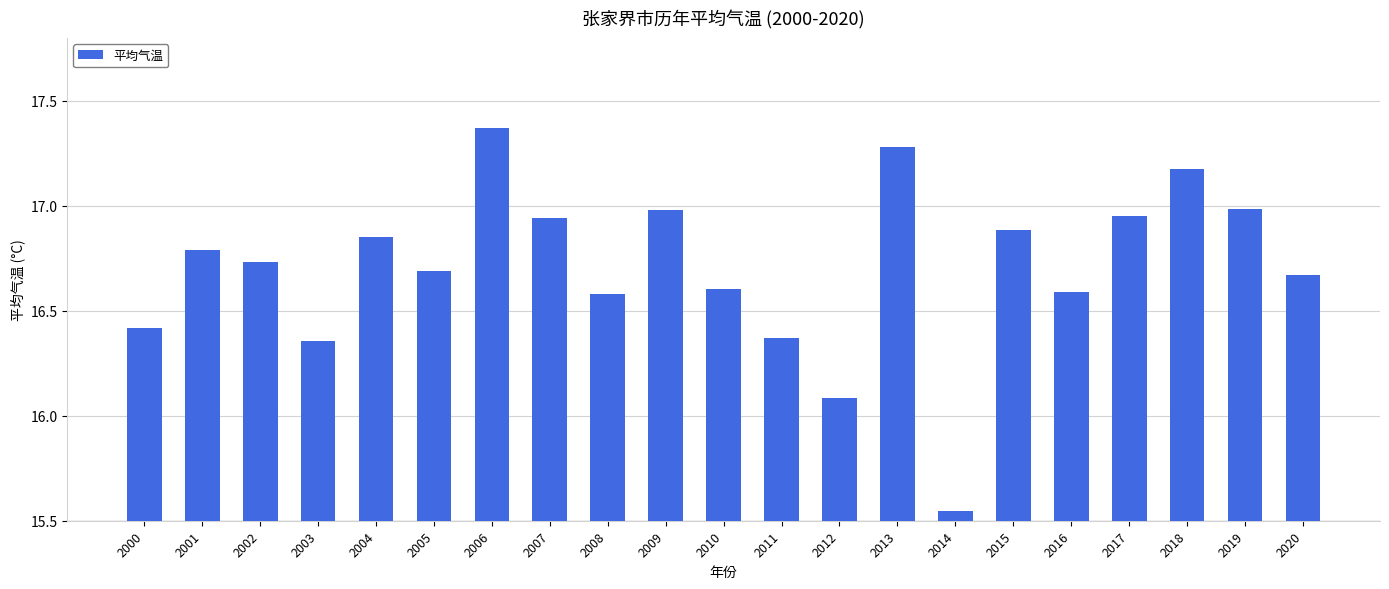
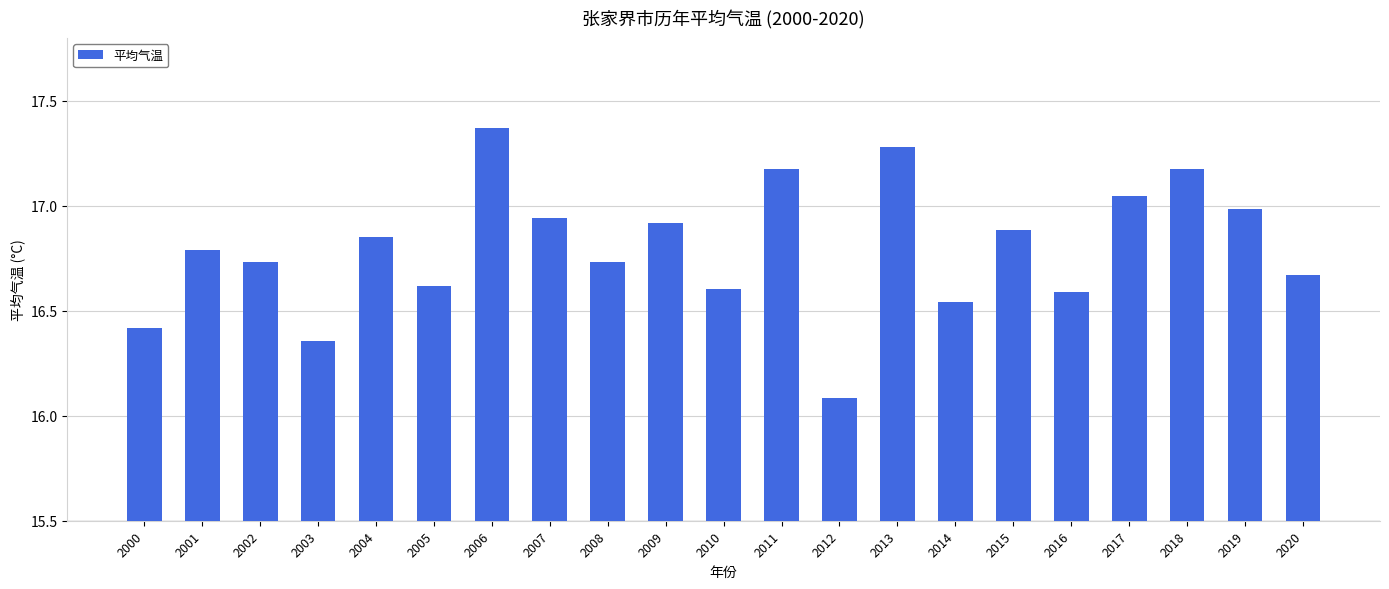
2005: 16.69 -> 16.62
2008: 16.58 -> 16.73
2009: 16.98 -> 16.92
2011: 16.37 -> 17.18
2014: 15.55 -> 16.54
2017: 16.95 -> 17.05
